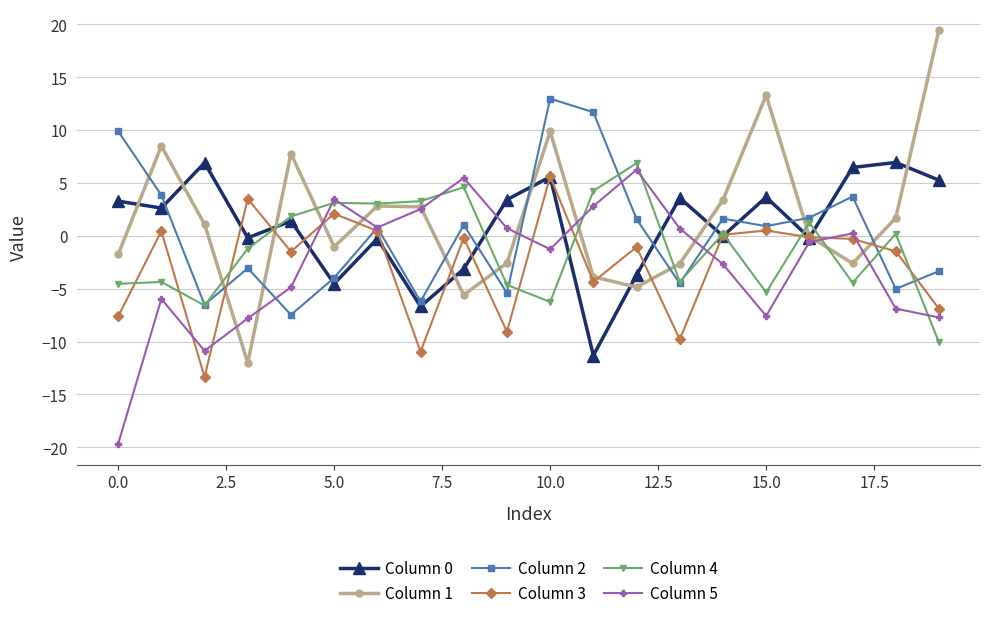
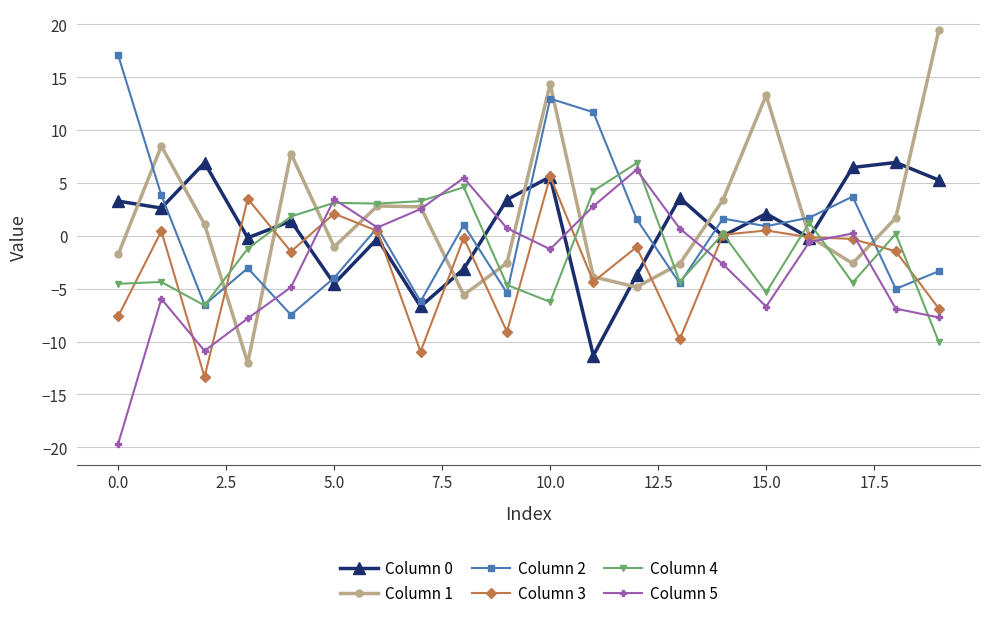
Column 2, 0.0: 9.9 -> 17.1
Column 1, 10.0: 9.9 -> 14.3
Column 0, 15.0: 3.7 -> 2.1
Column 5, 15.0: -7.6 -> -6.7
